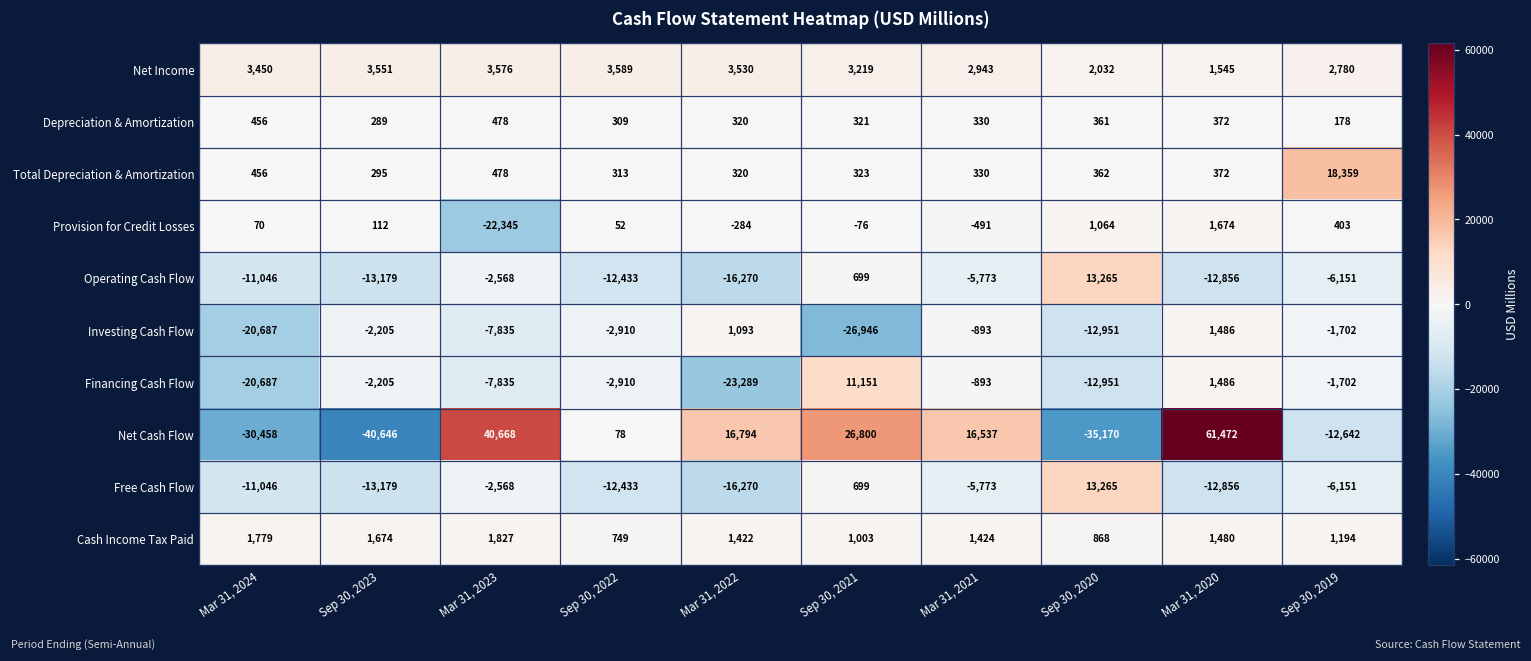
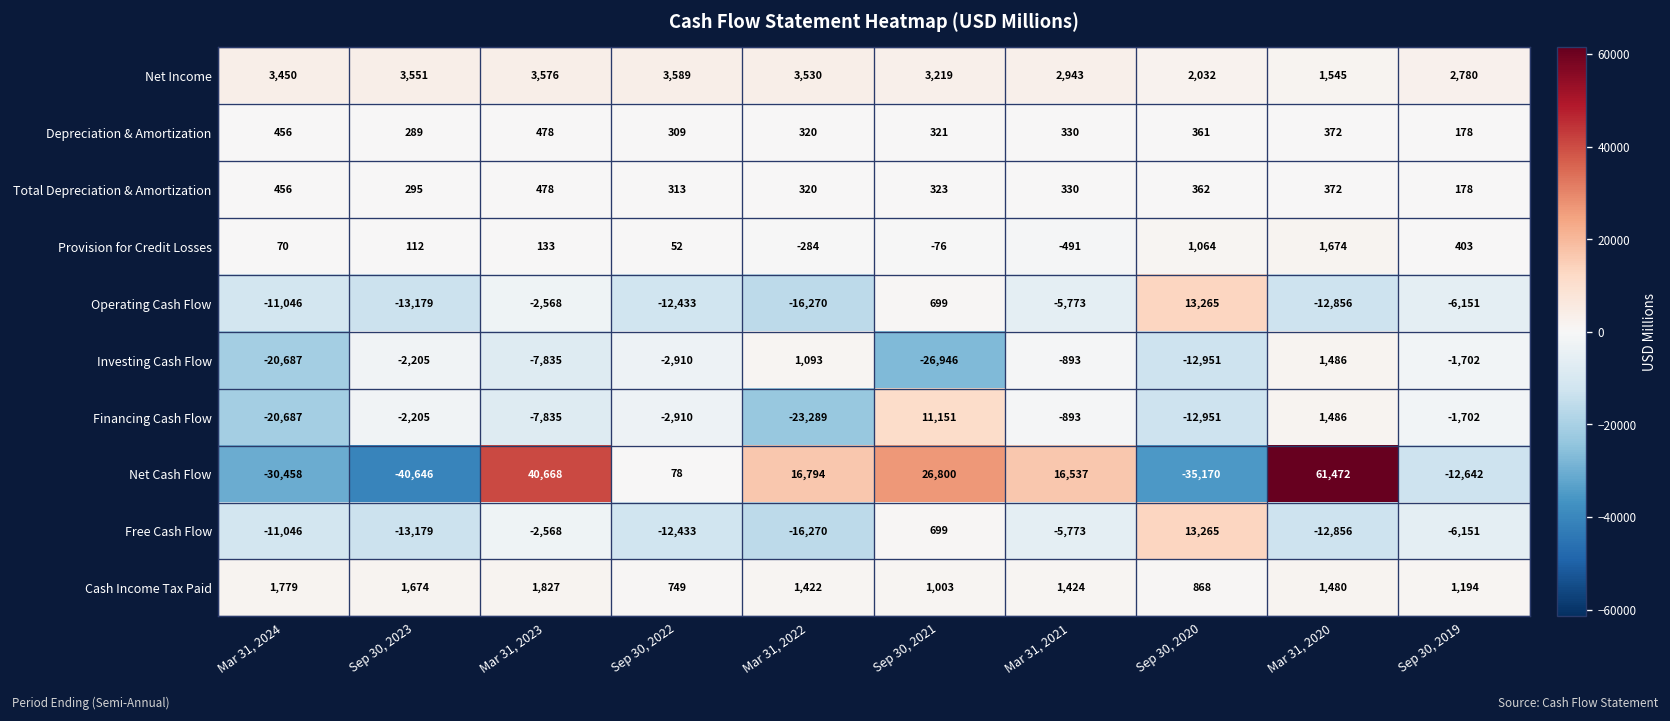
Total Depreciation & Amortization, Sep 30, 2019: 18,359 -> 178
Provision for Credit Losses, Mar 31, 2023: -22,345 -> 133
